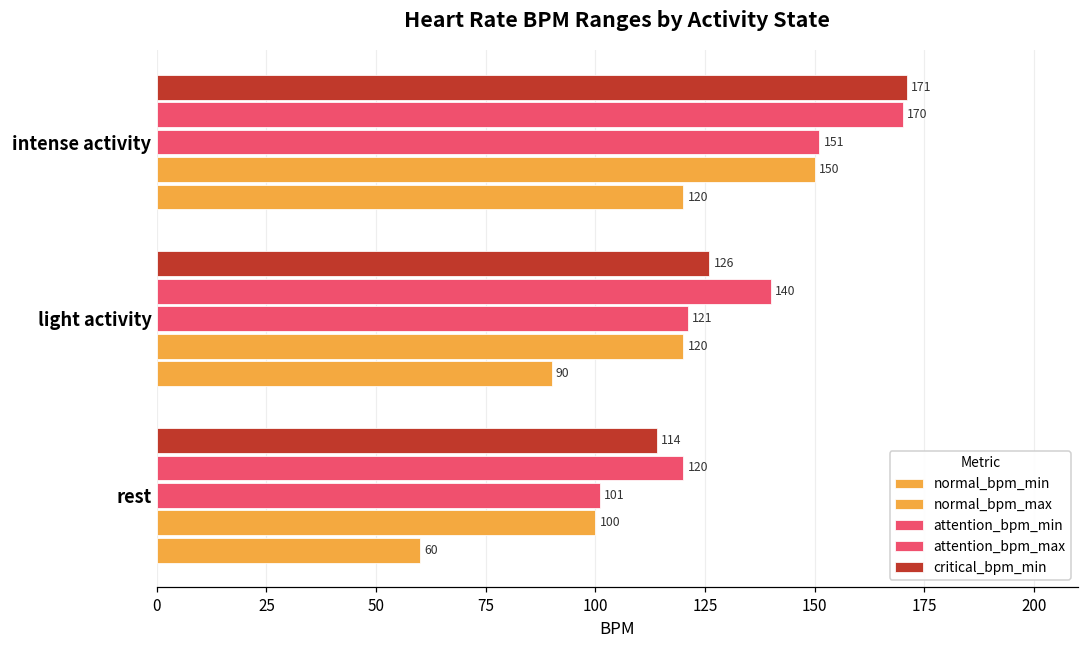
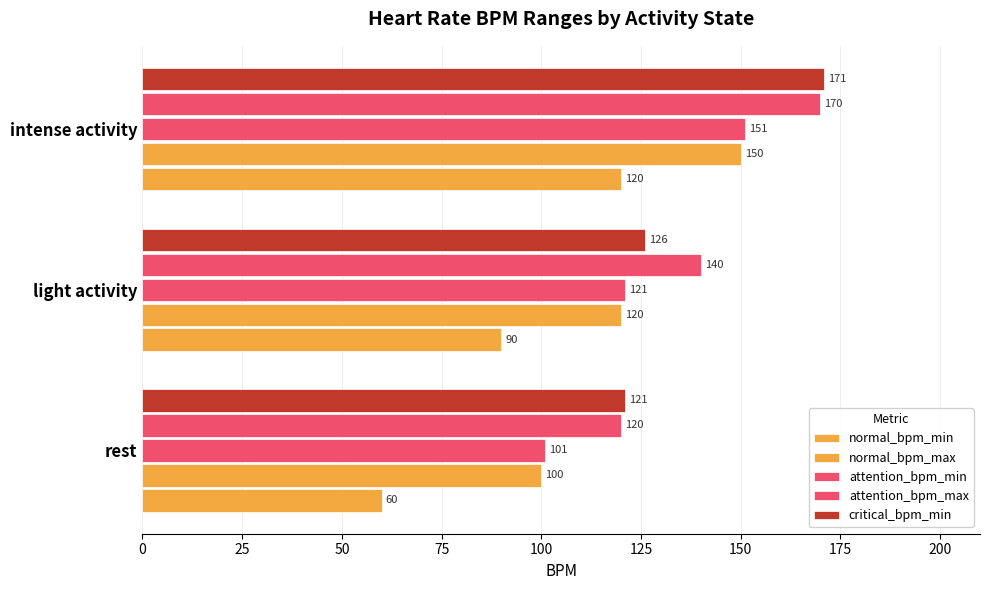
critical_bpm_min, rest: 114 -> 121
